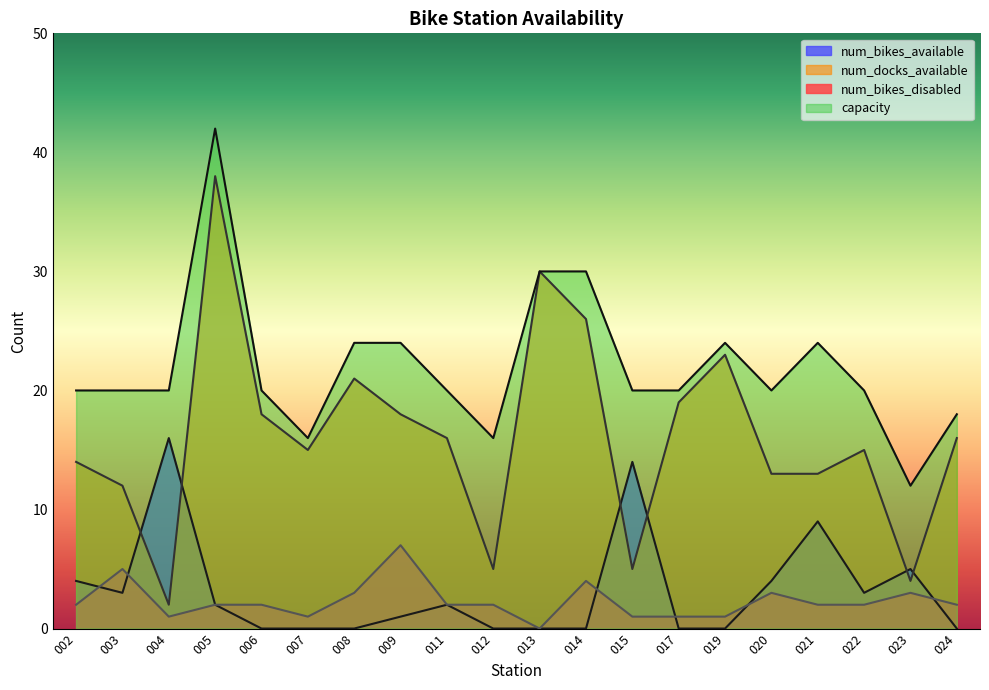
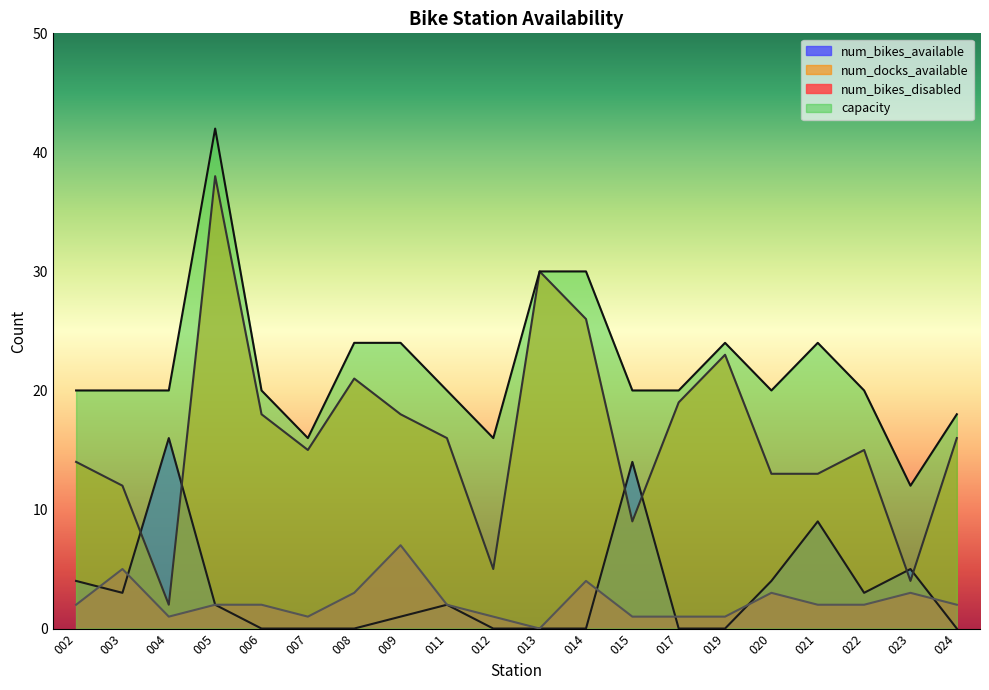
num_bikes_disabled, 012: 2 -> 1
num_docks_available, 015: 5 -> 9
